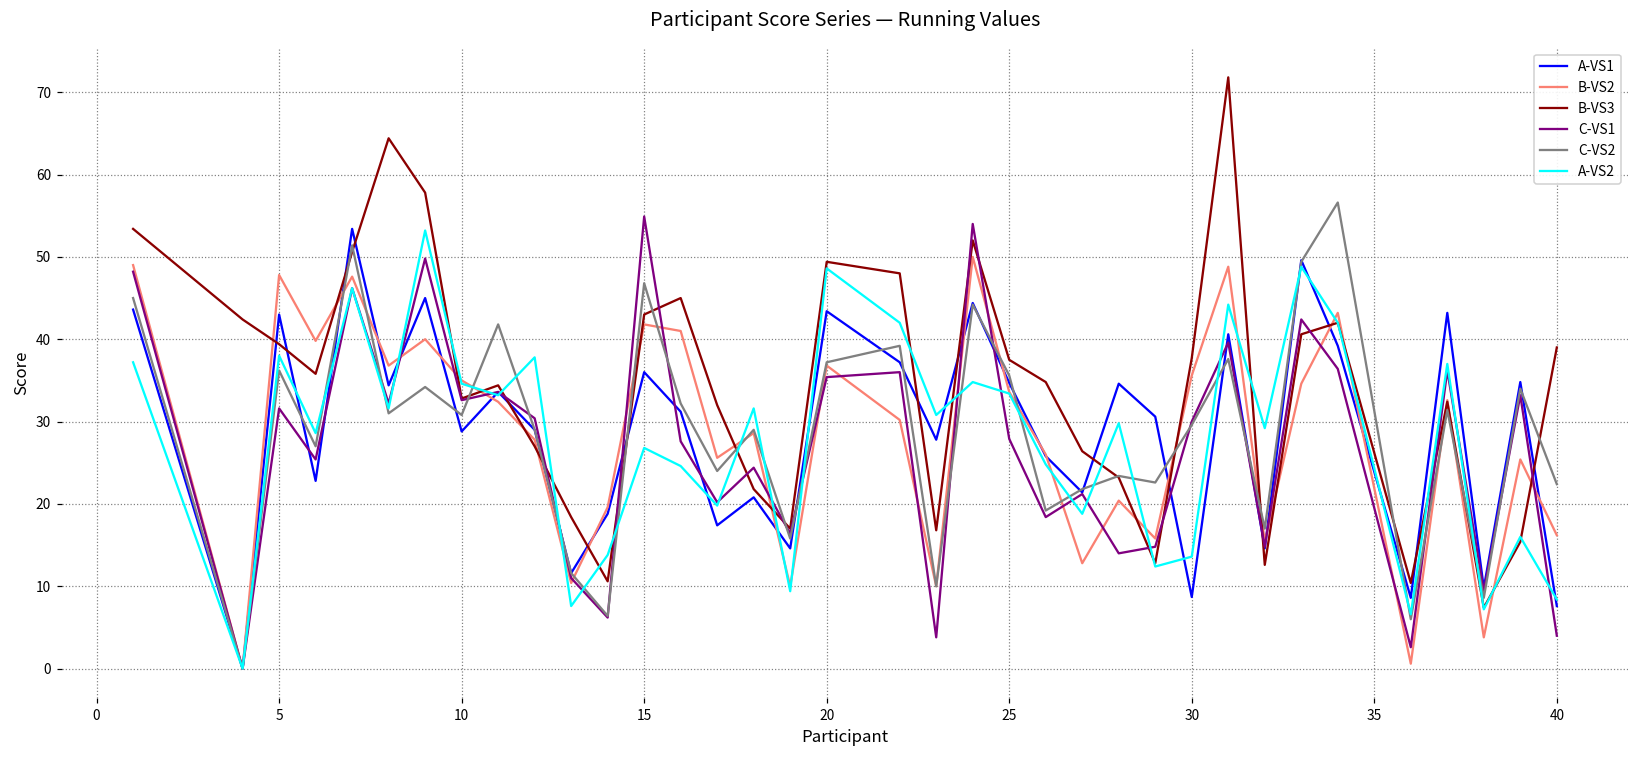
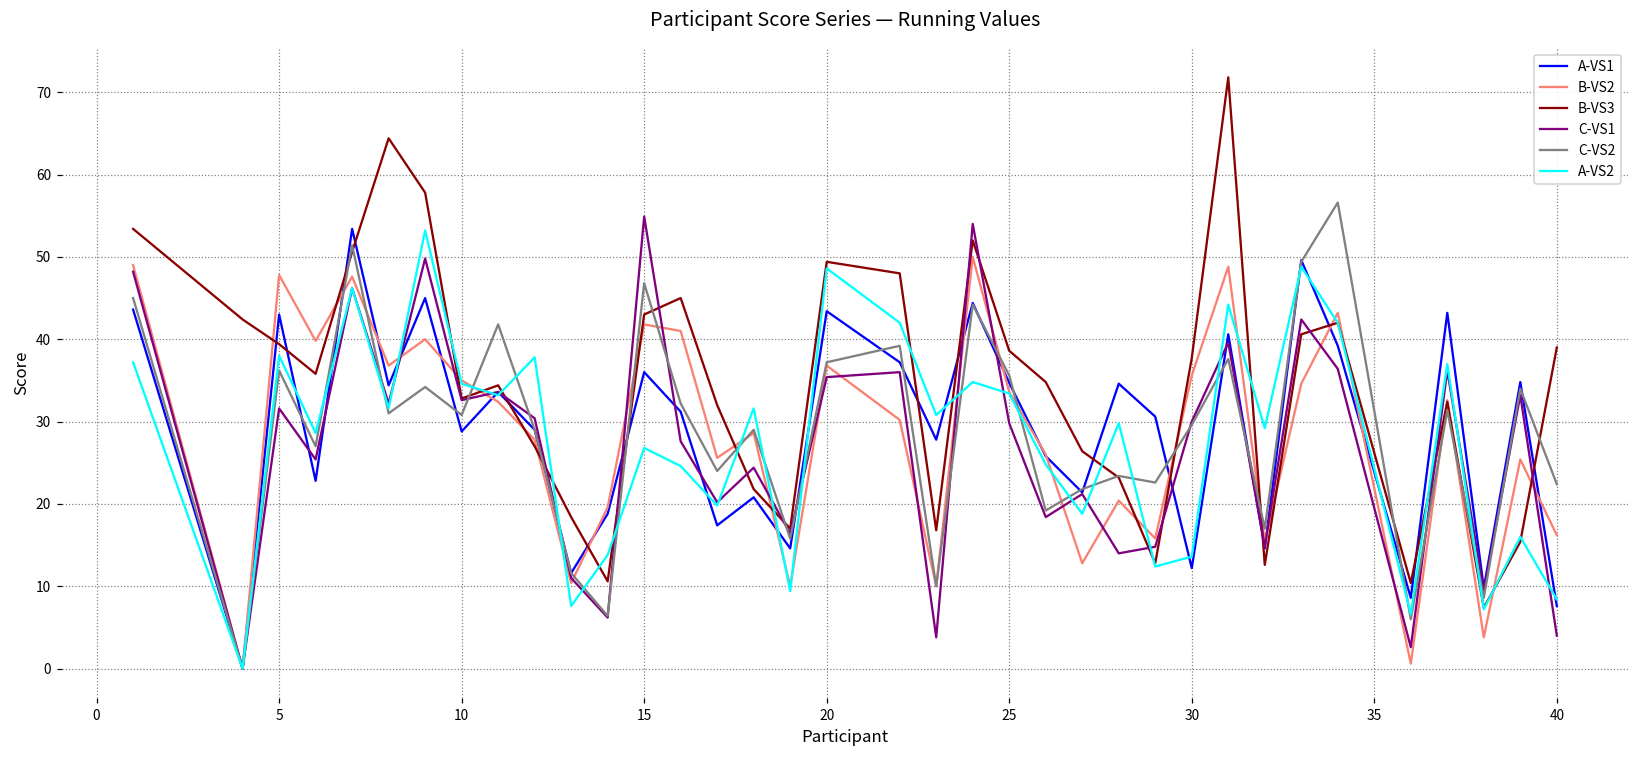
B-VS3, 25: 38 -> 39
C-VS1, 25: 28 -> 30
A-VS1, 30: 9 -> 12
